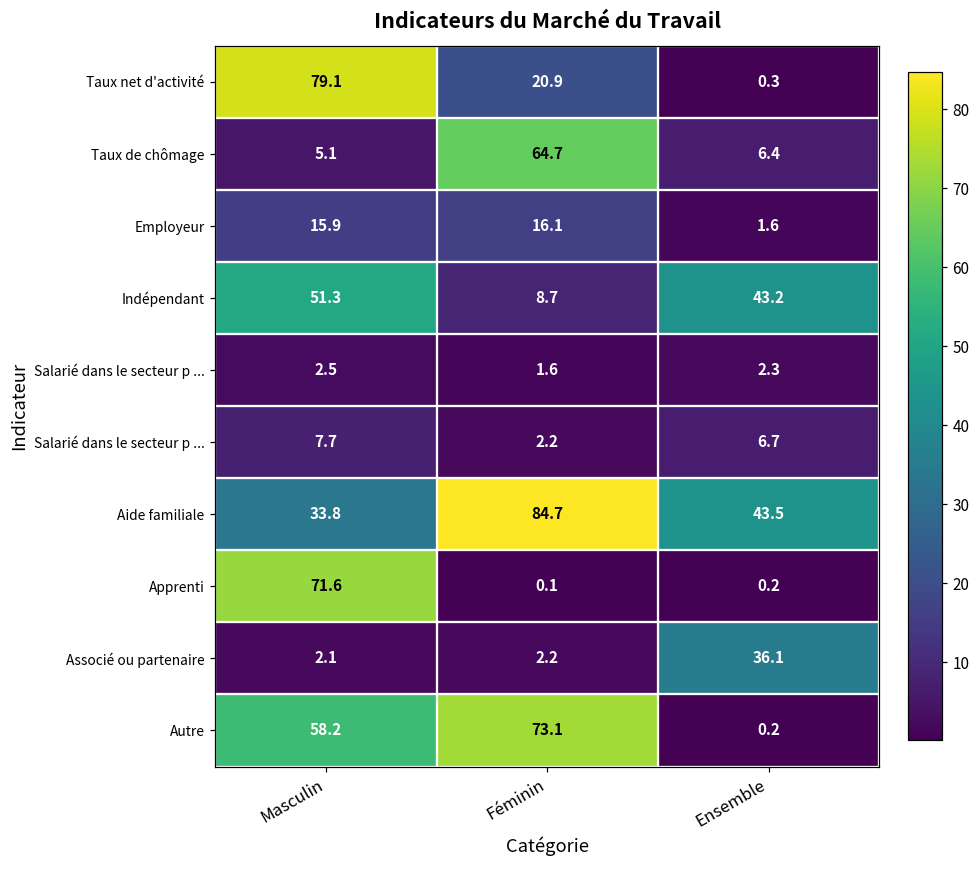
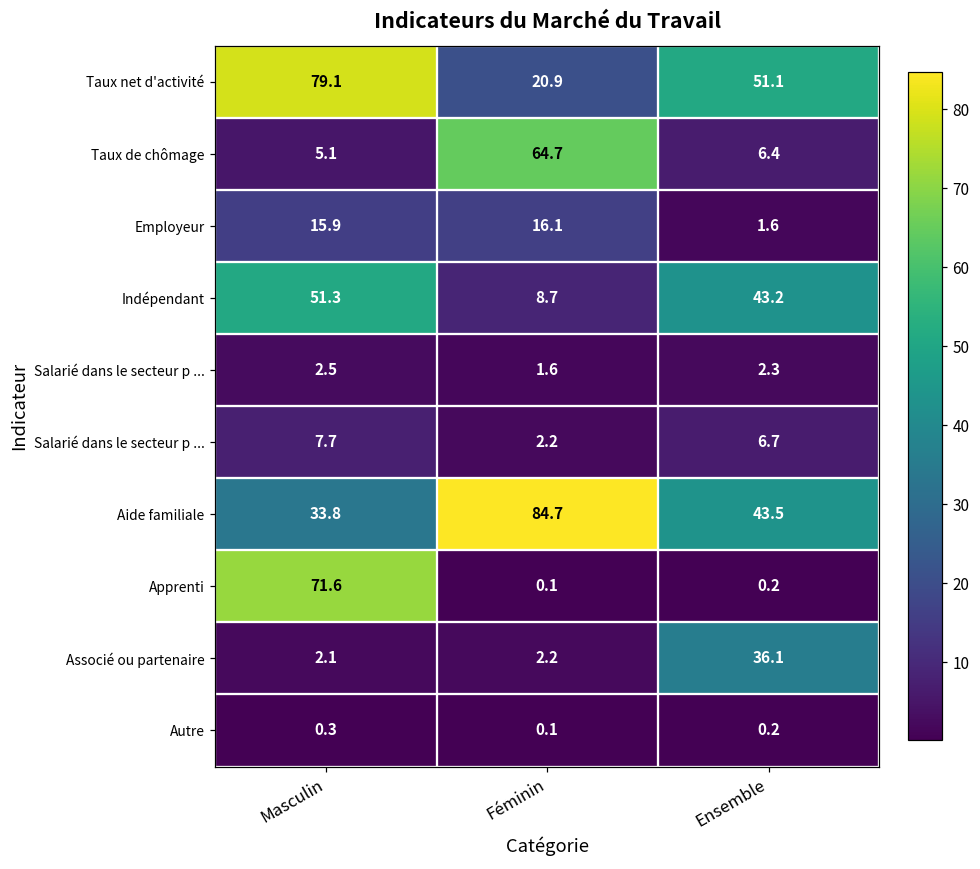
Taux net d'activité, Ensemble: 0.3 -> 51.1
Autre, Masculin: 58.2 -> 0.3
Autre, Féminin: 73.1 -> 0.1
